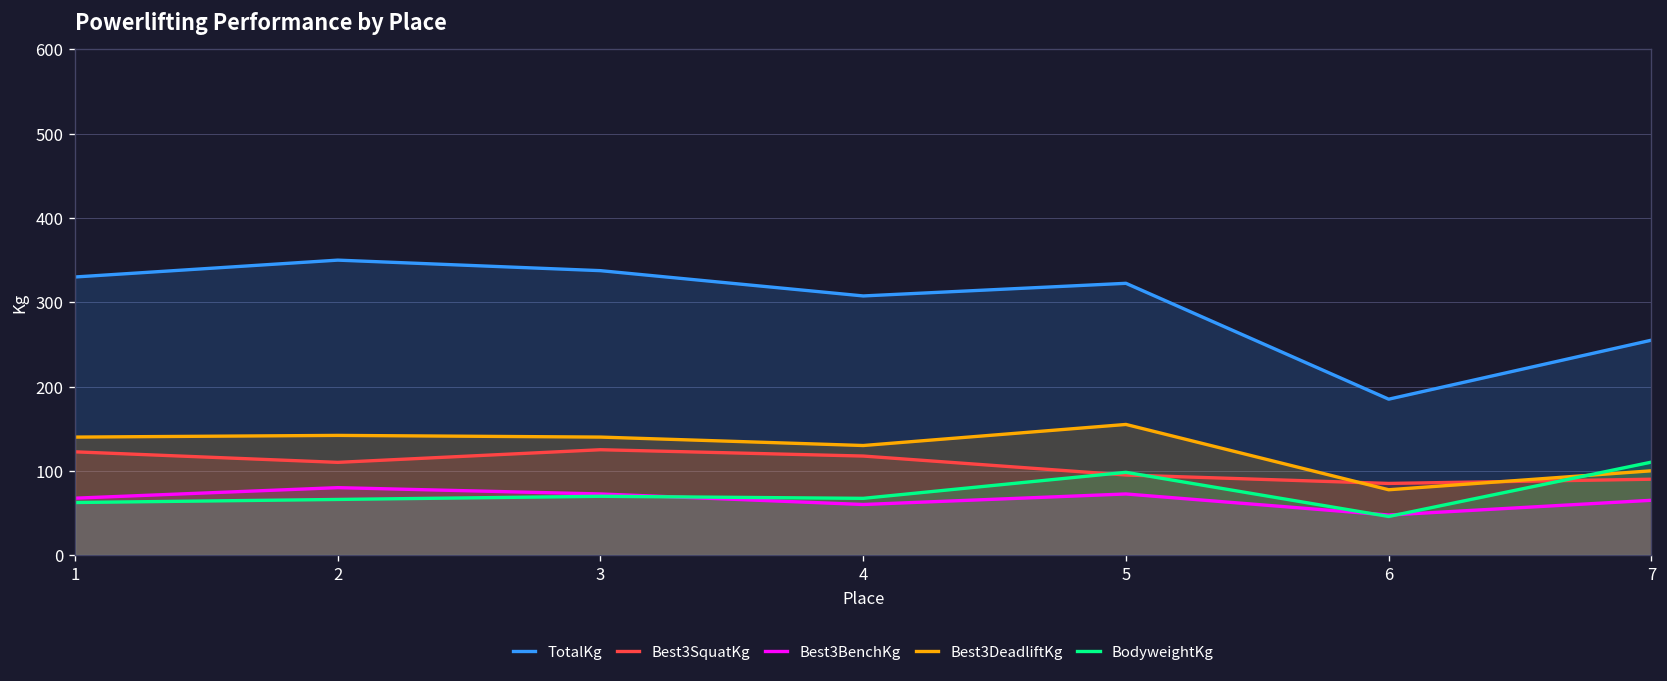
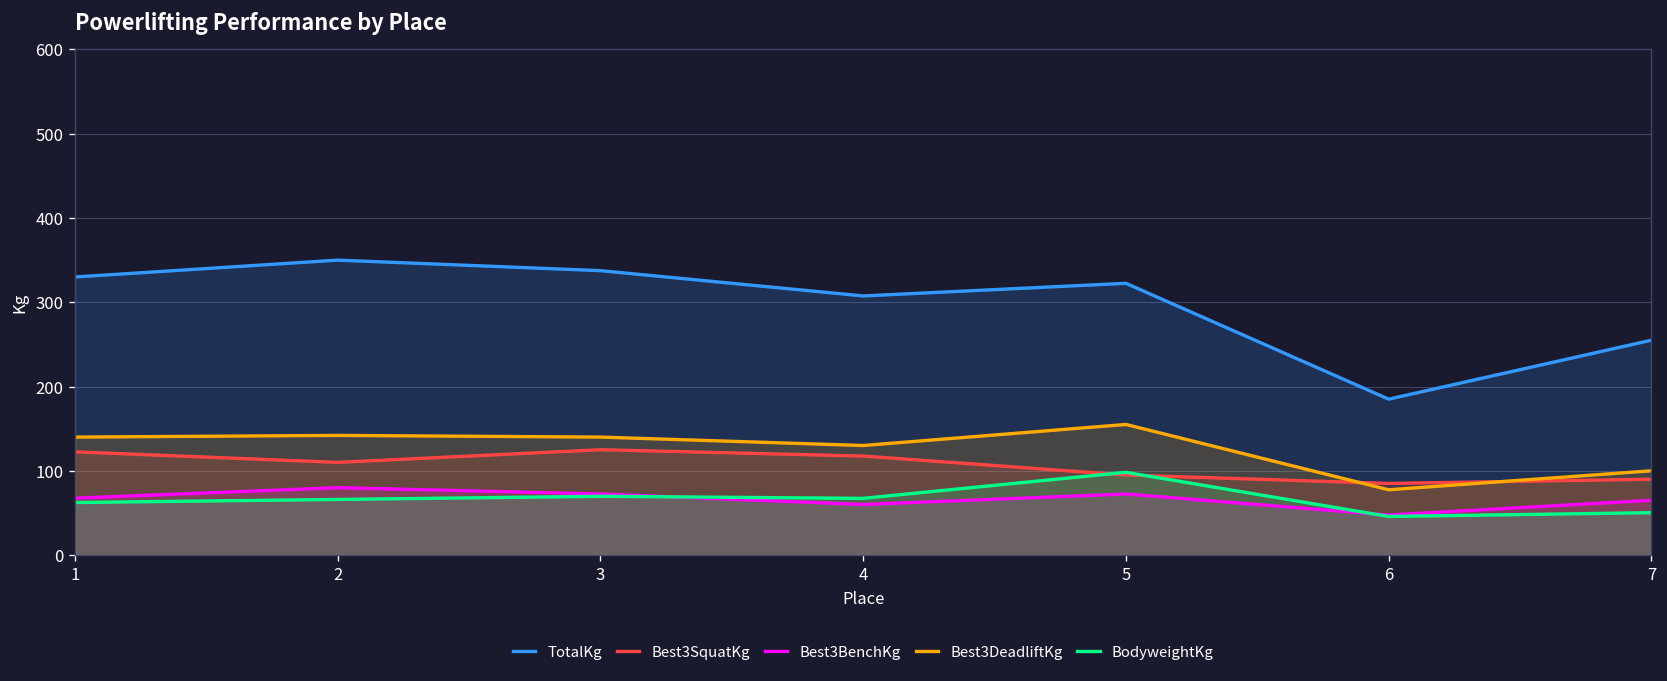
BodyweightKg, 7: 110 -> 50
